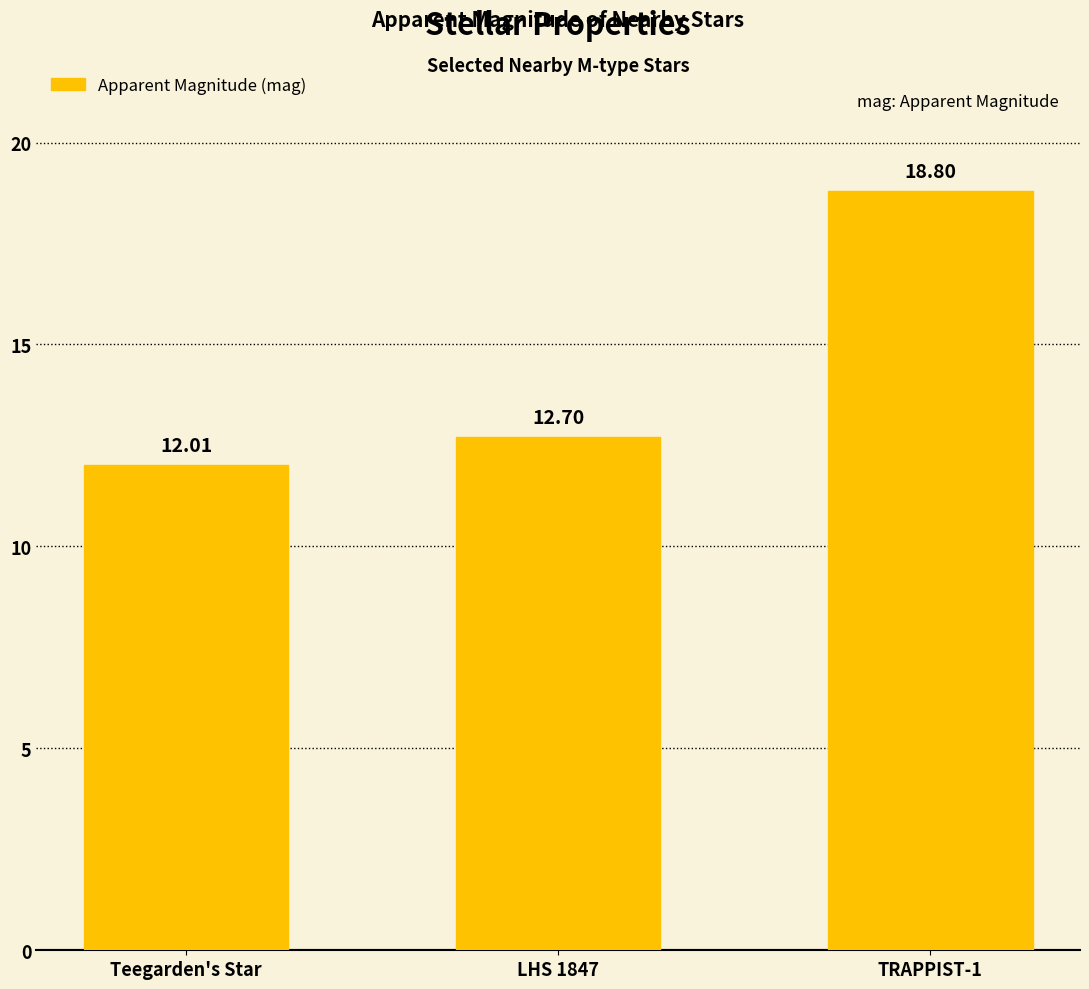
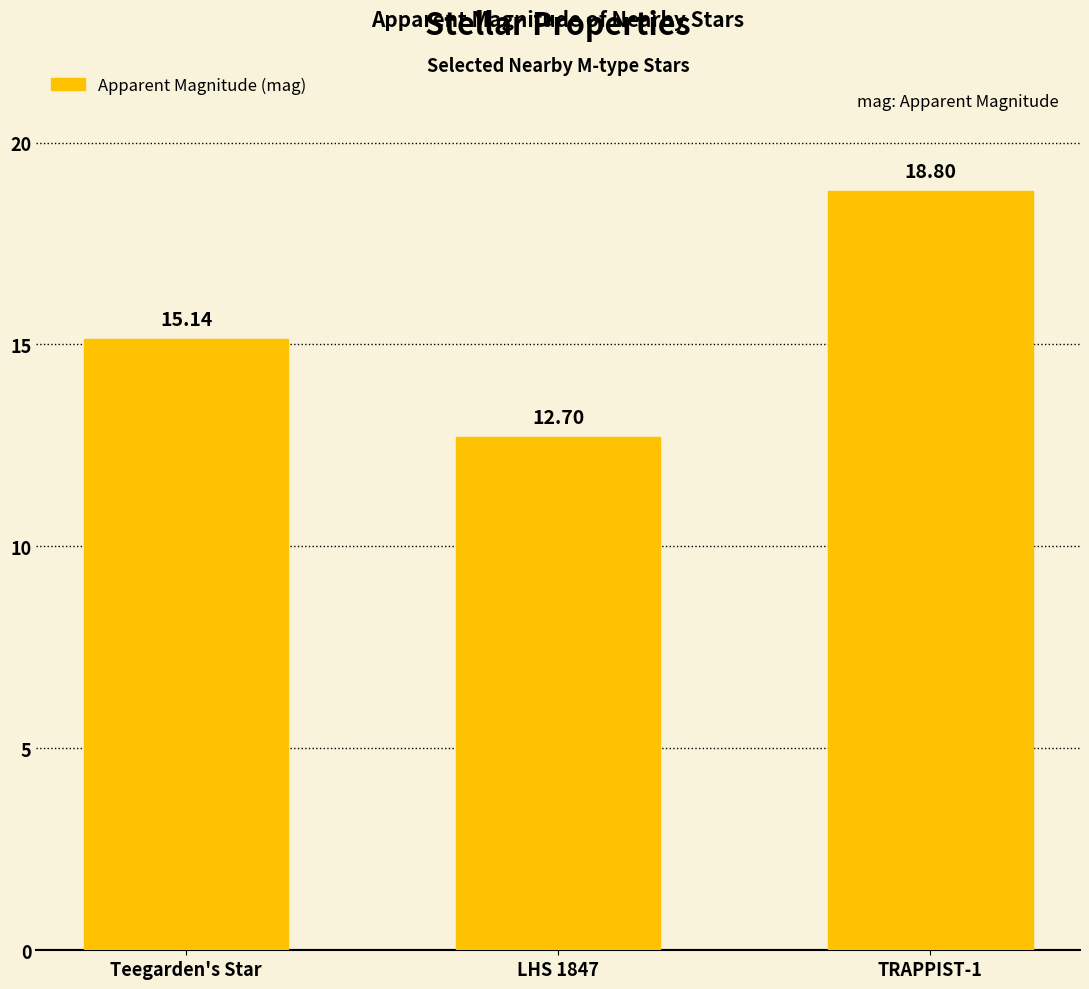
Teegarden's Star: 12.01 -> 15.14
